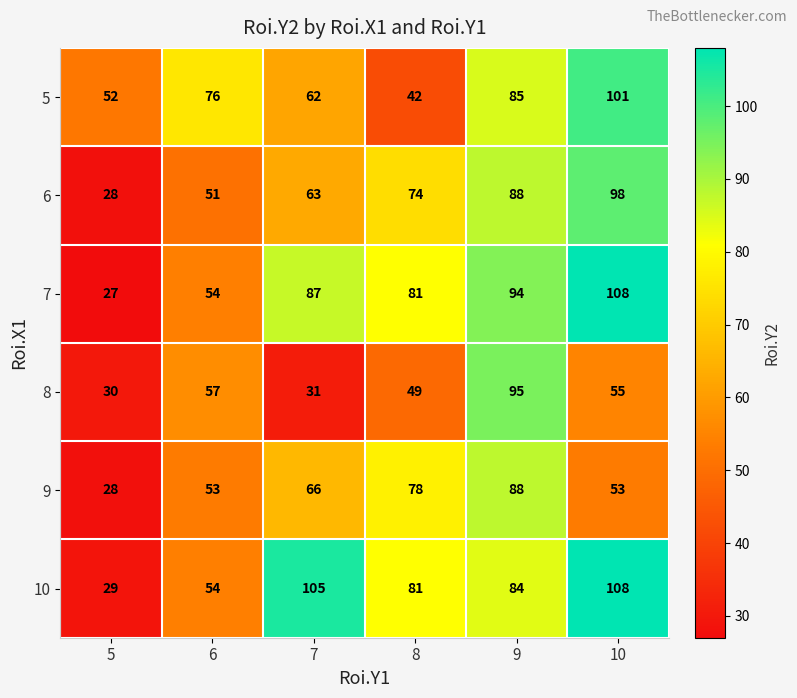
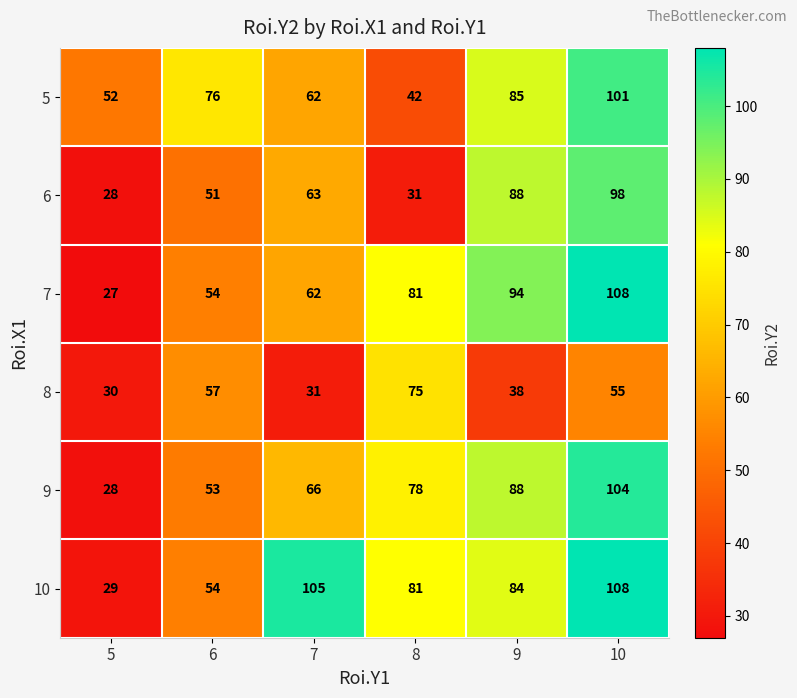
6, 8: 74 -> 31
7, 7: 87 -> 62
8, 8: 49 -> 75
8, 9: 95 -> 38
9, 10: 53 -> 104
